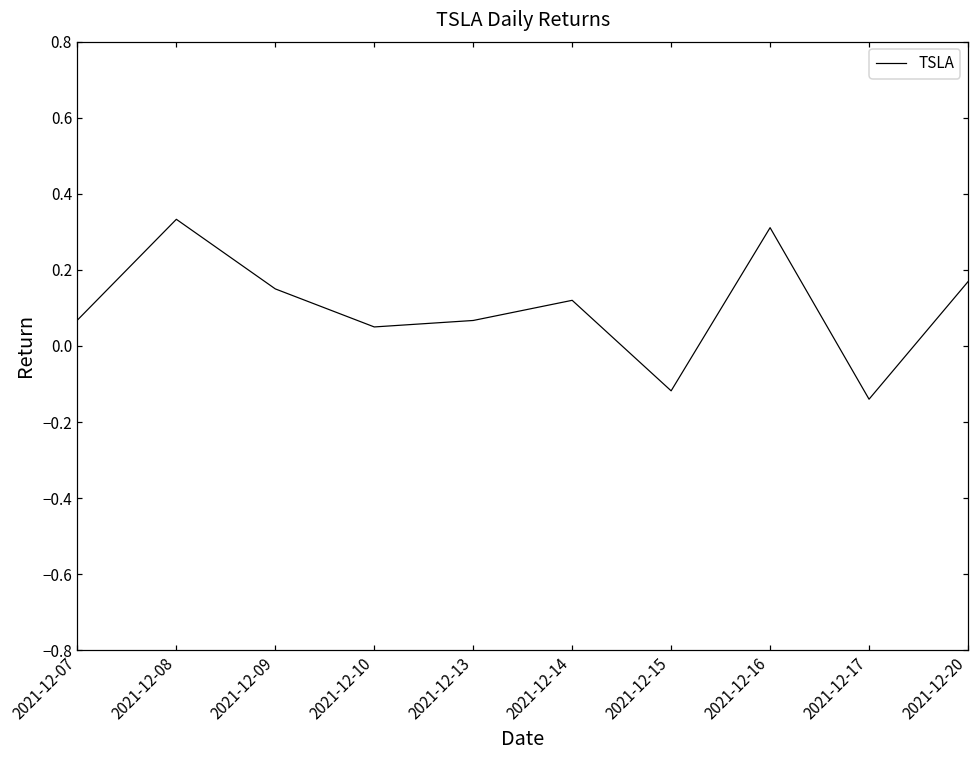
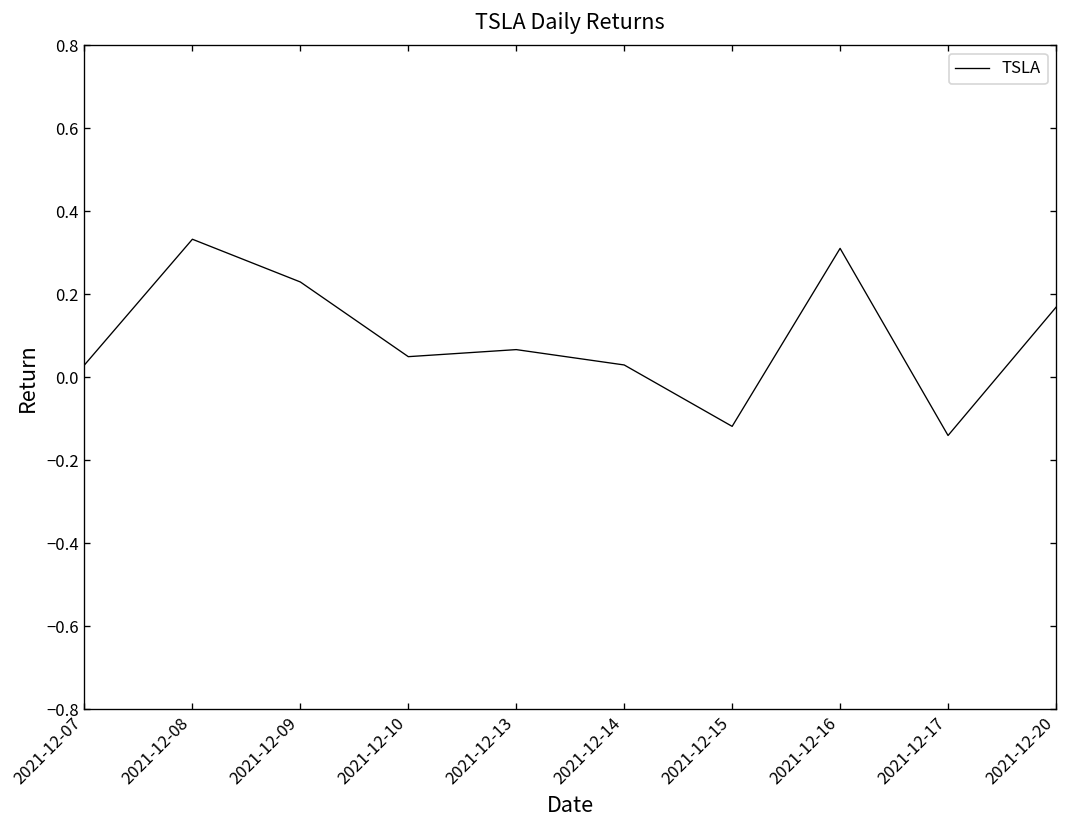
2021-12-07: 0.07 -> 0.03
2021-12-09: 0.15 -> 0.23
2021-12-14: 0.12 -> 0.03
